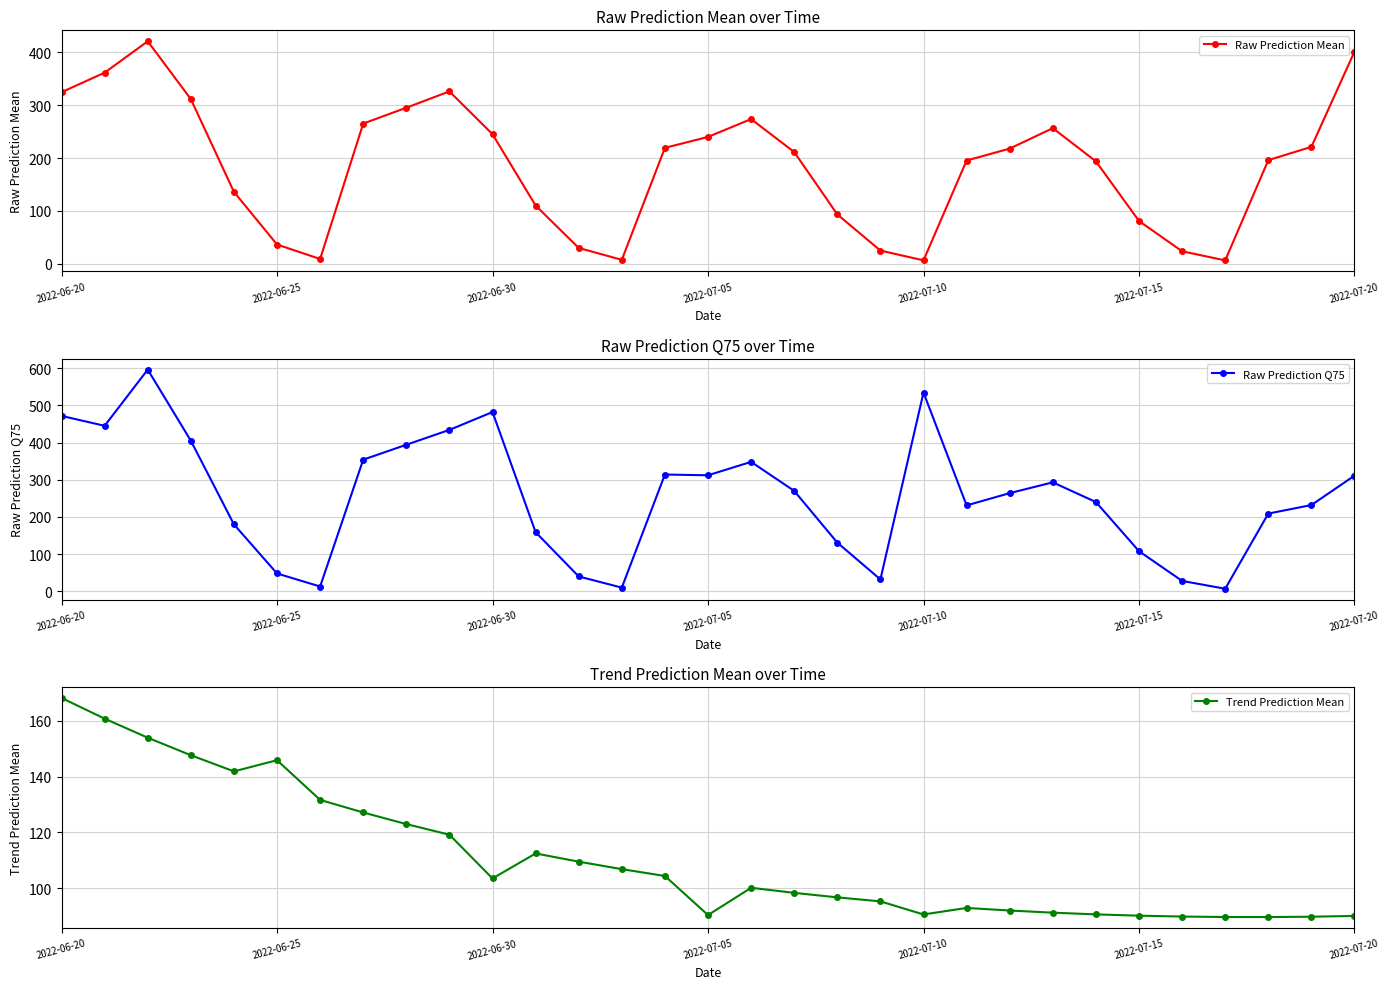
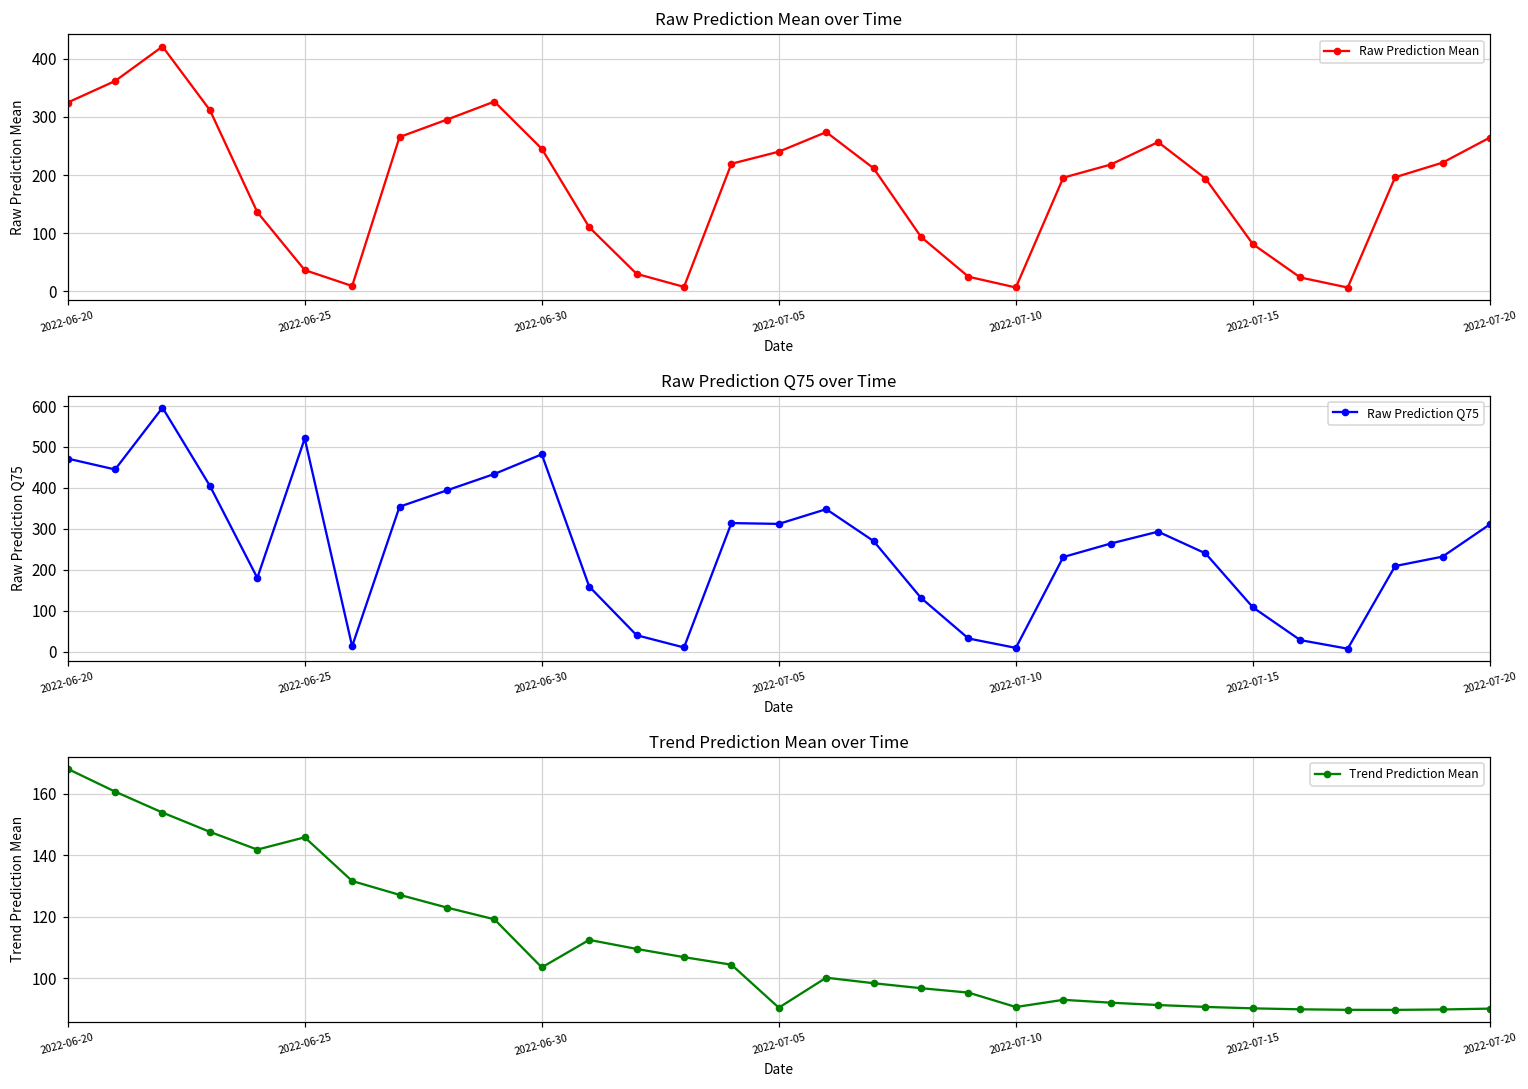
Raw Prediction Mean over Time, 2022-07-20: 400 -> 260
Raw Prediction Q75 over Time, 2022-06-25: 50 -> 520
Raw Prediction Q75 over Time, 2022-07-10: 530 -> 10
